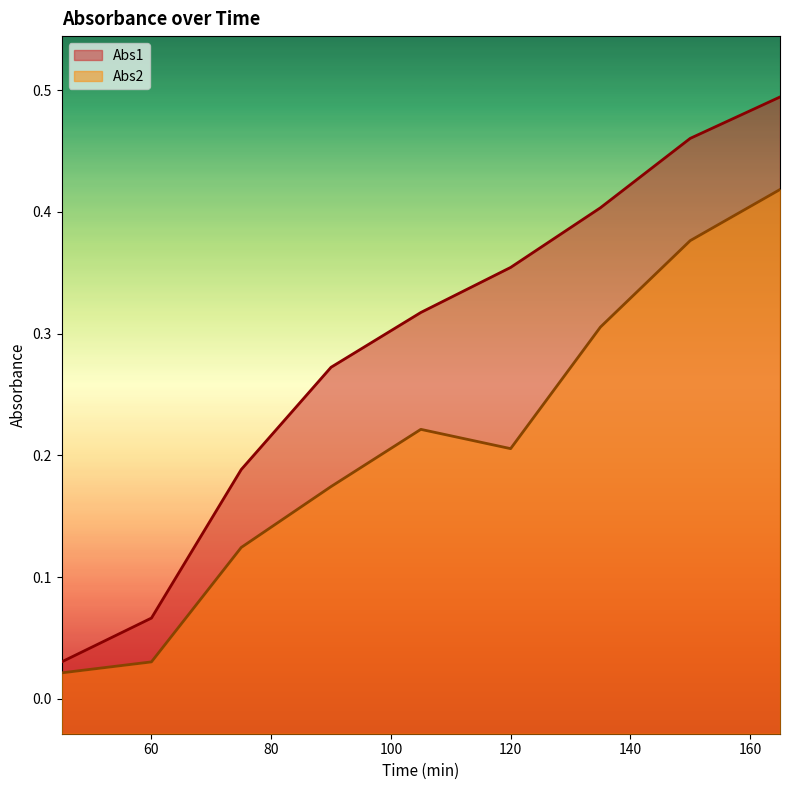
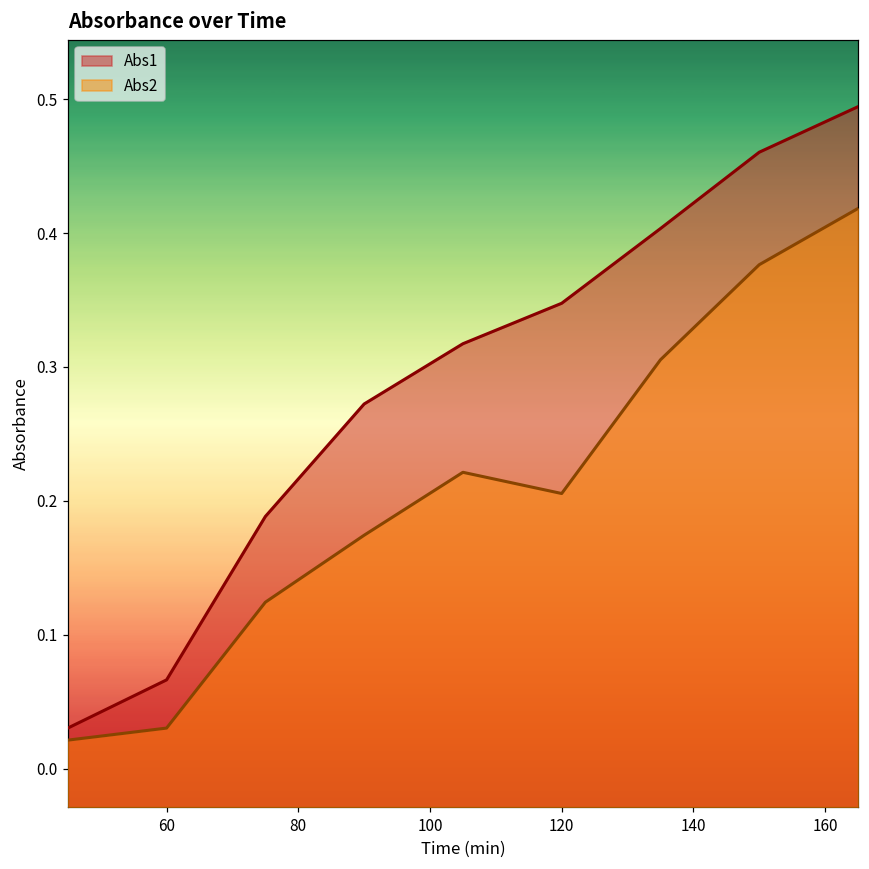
Abs1, 120: 0.354 -> 0.348
